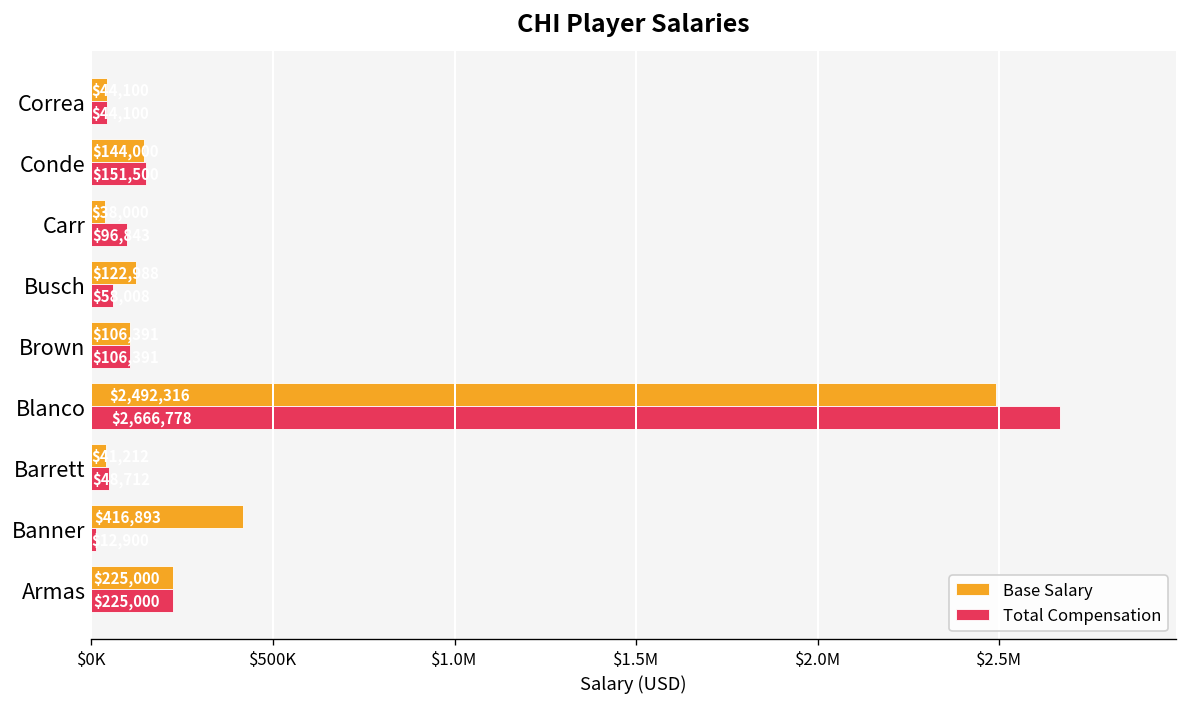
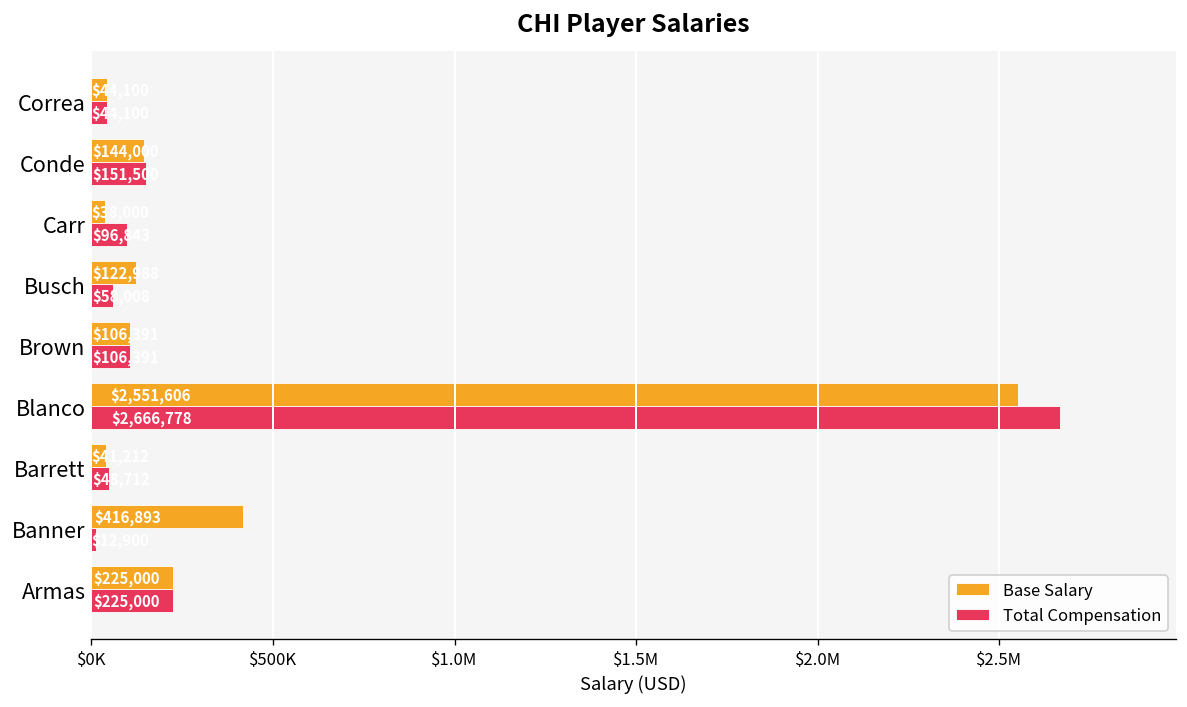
Base Salary, Blanco: $2,492,316 -> $2,551,606
